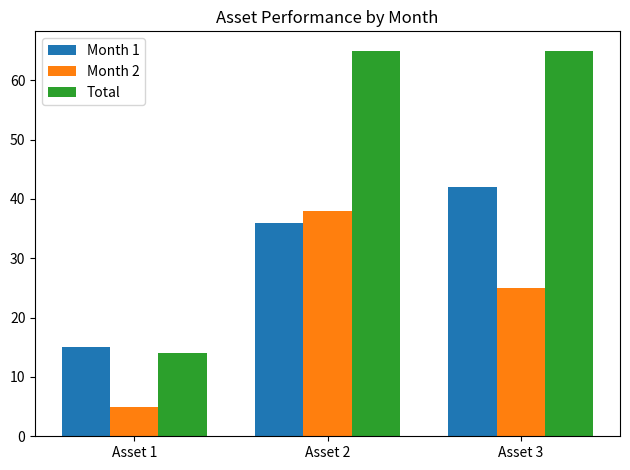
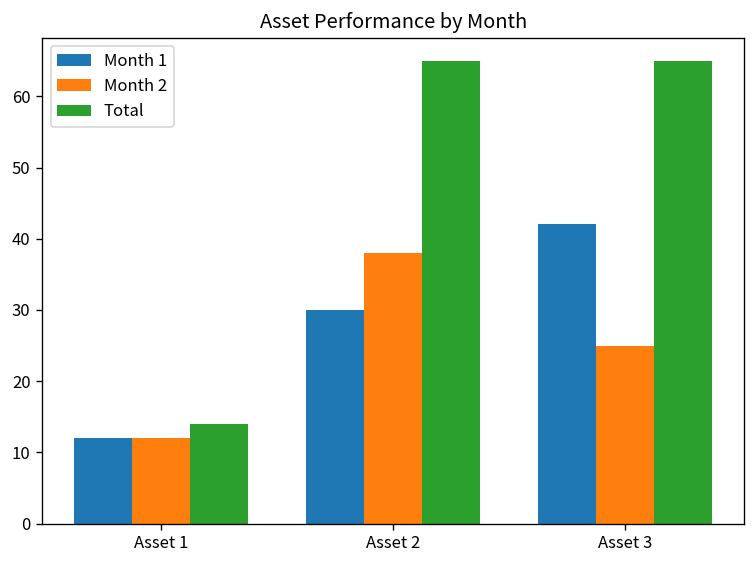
Month 1, Asset 1: 15 -> 12
Month 2, Asset 1: 5 -> 12
Month 1, Asset 2: 36 -> 30
